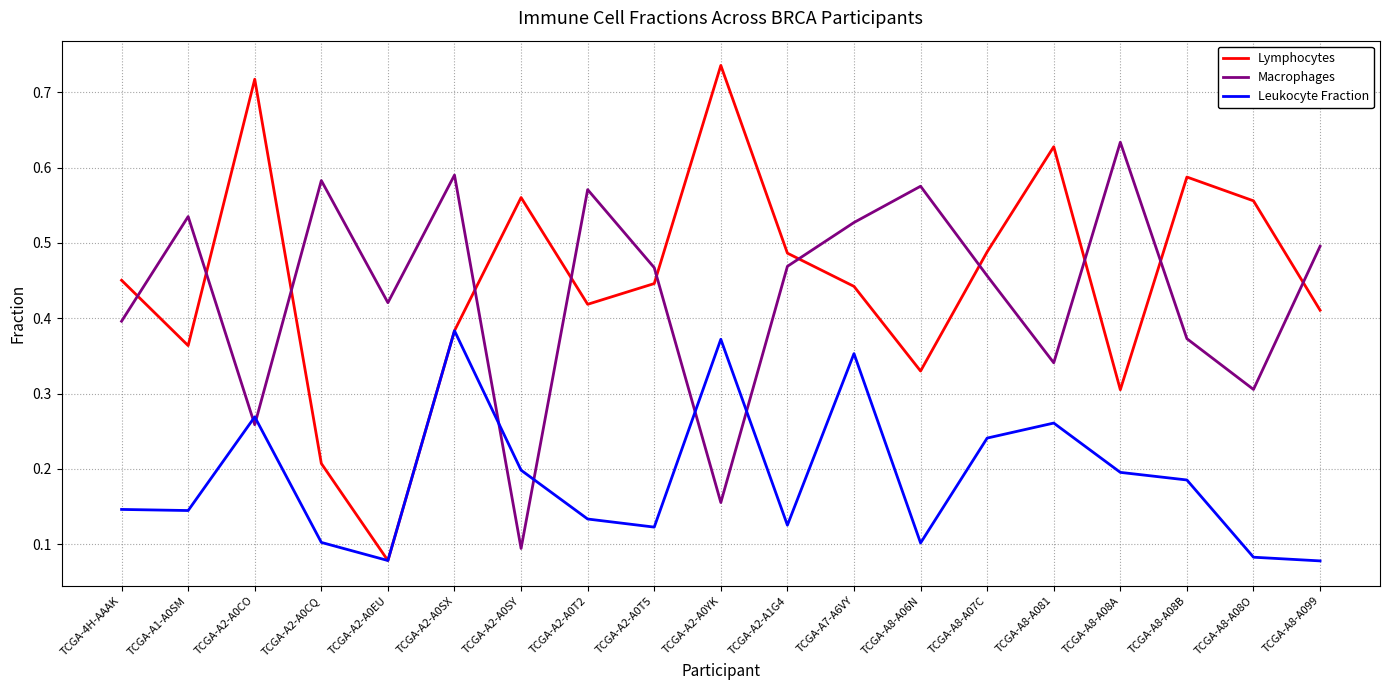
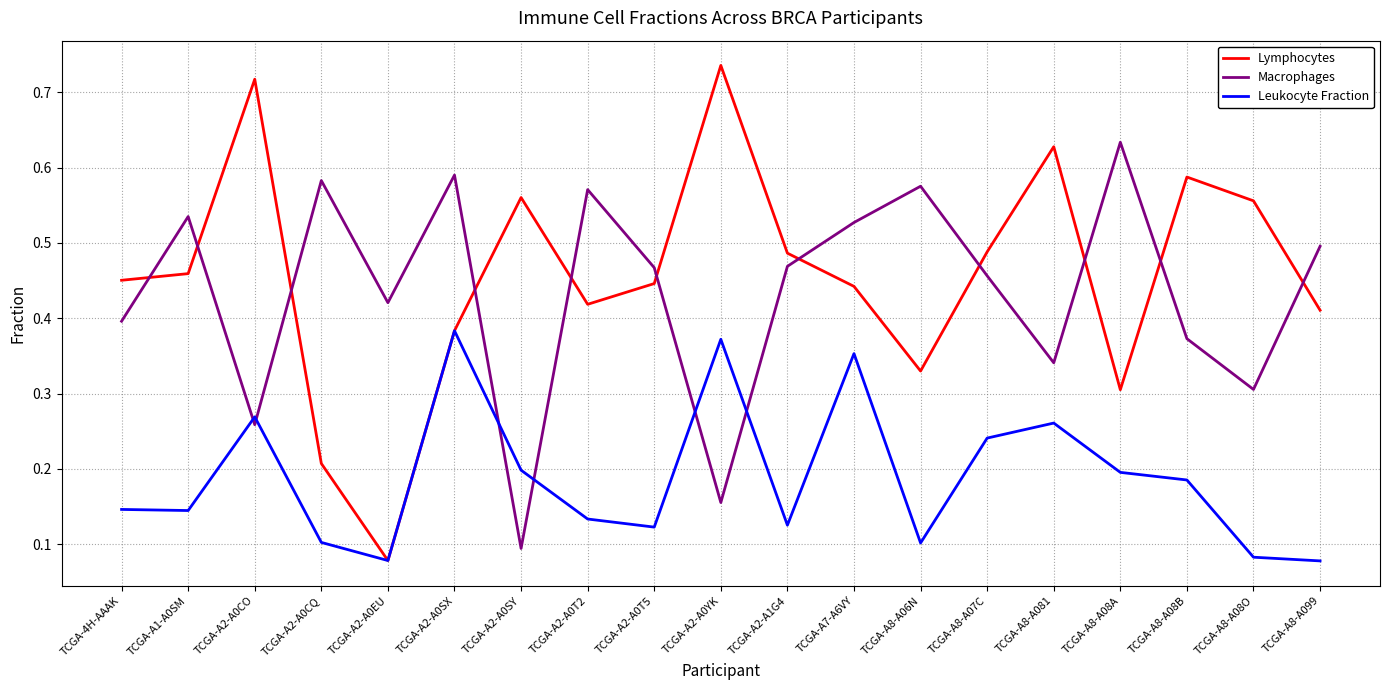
Lymphocytes, TCGA-A1-A0SM: 0.36 -> 0.46
